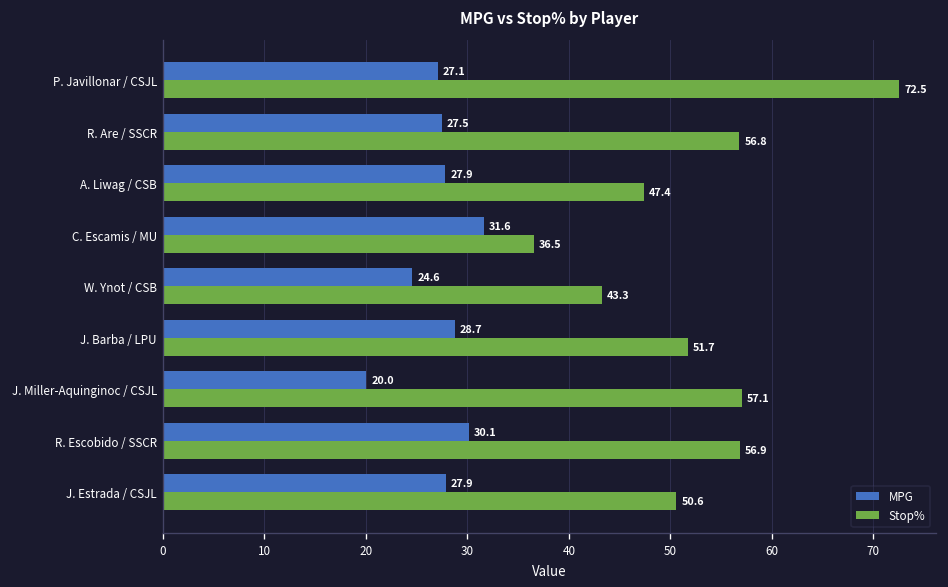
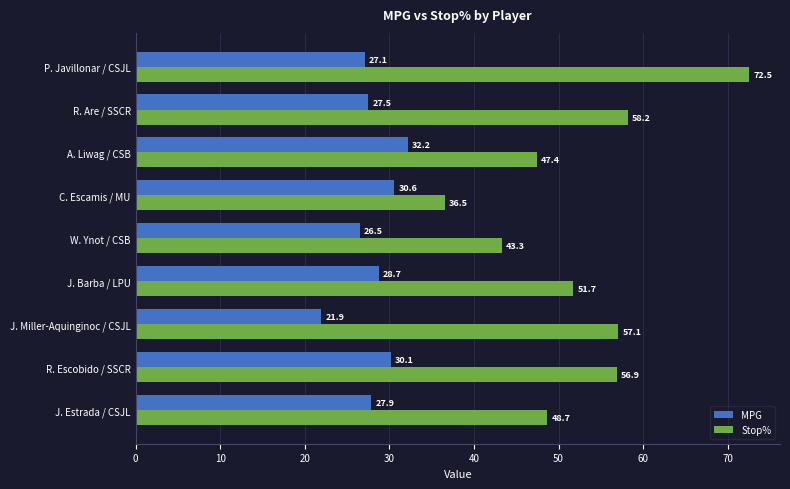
Stop%, R. Are / SSCR: 56.8 -> 58.2
MPG, A. Liwag / CSB: 27.9 -> 32.2
MPG, C. Escamis / MU: 31.6 -> 30.6
MPG, W. Ynot / CSB: 24.6 -> 26.5
MPG, J. Miller-Aquinginoc / CSJL: 20.0 -> 21.9
Stop%, J. Estrada / CSJL: 50.6 -> 48.7
